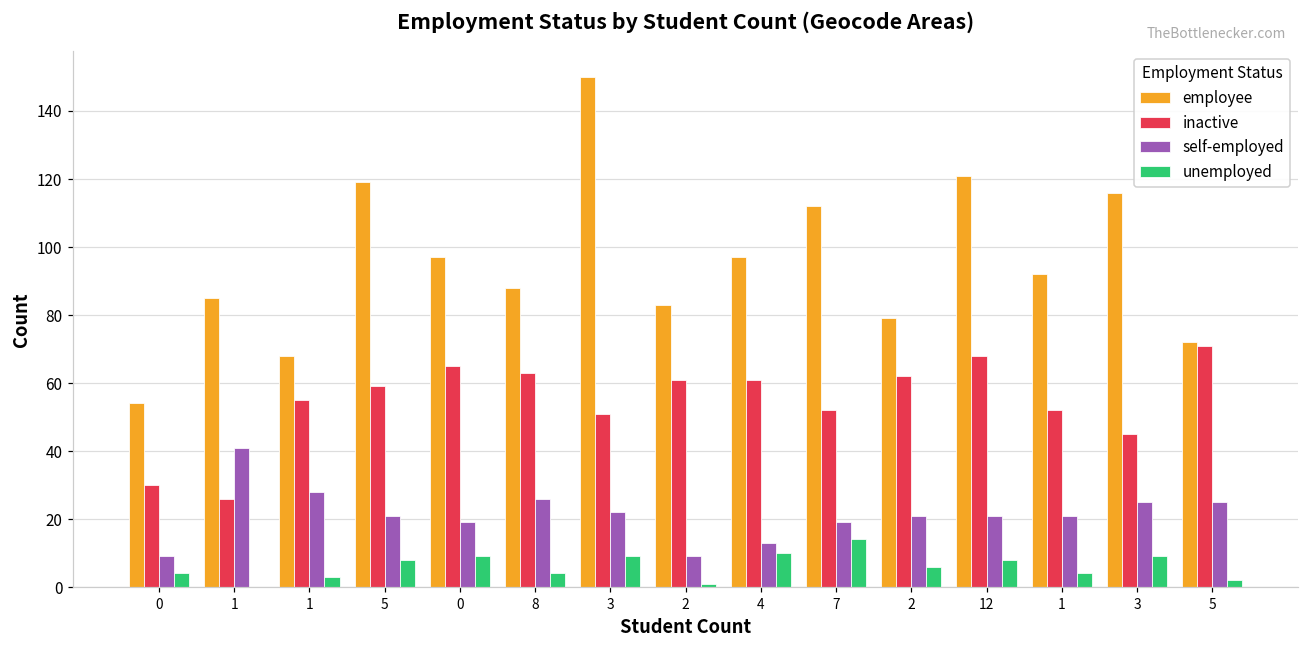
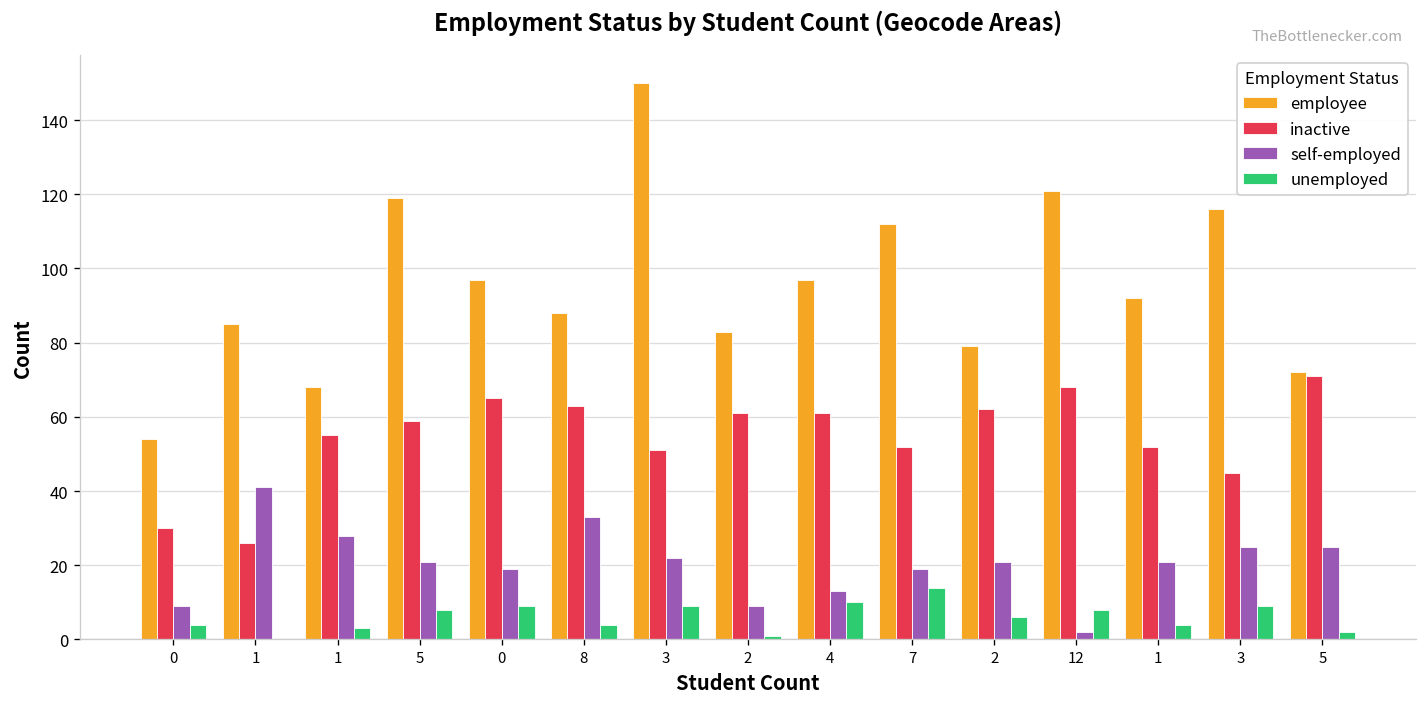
self-employed, 8: 26 -> 33
self-employed, 12: 21 -> 2
